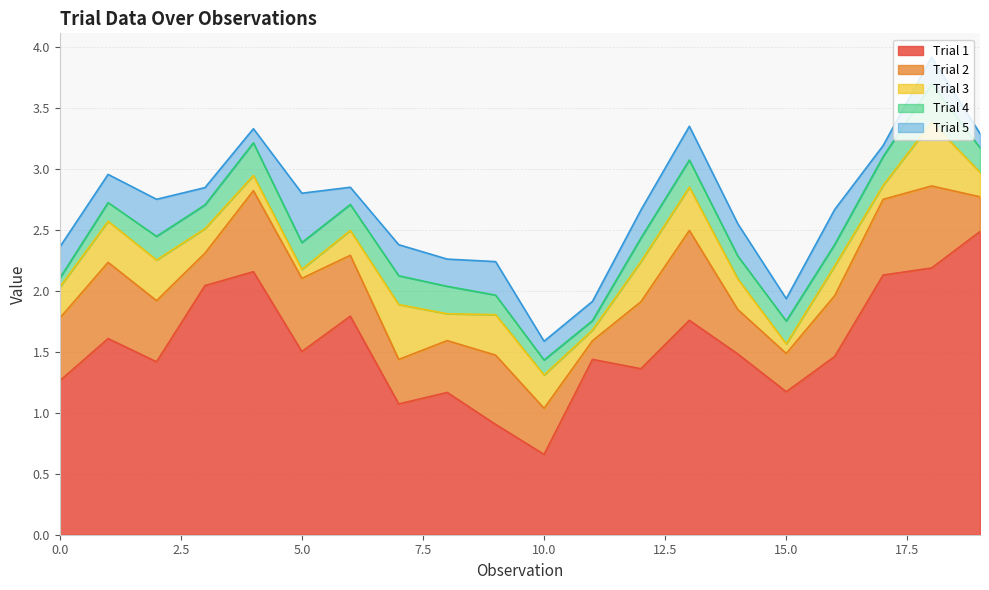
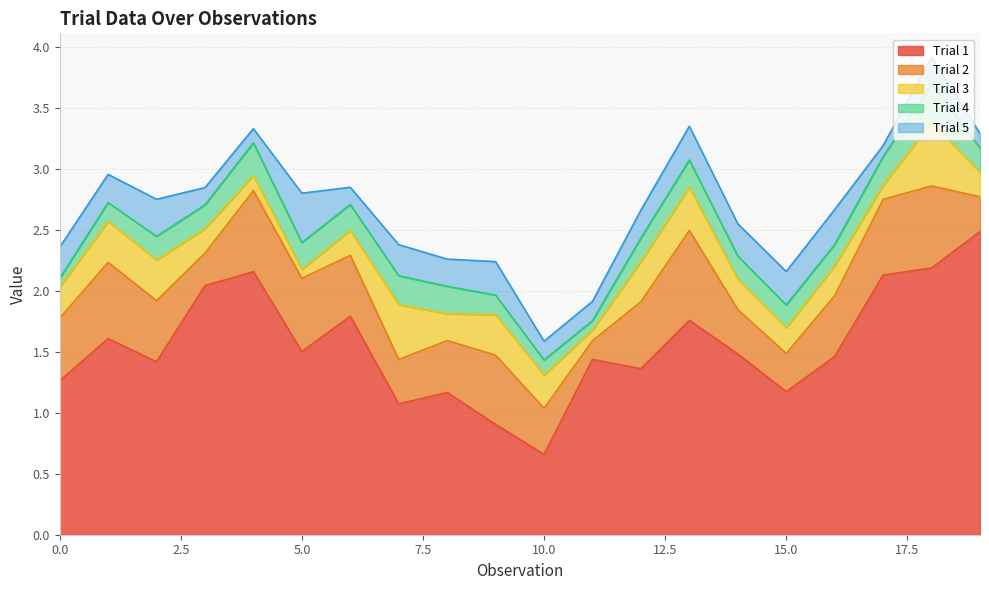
Trial 3, 15.0: 0.08 -> 0.21
Trial 5, 15.0: 0.18 -> 0.27
